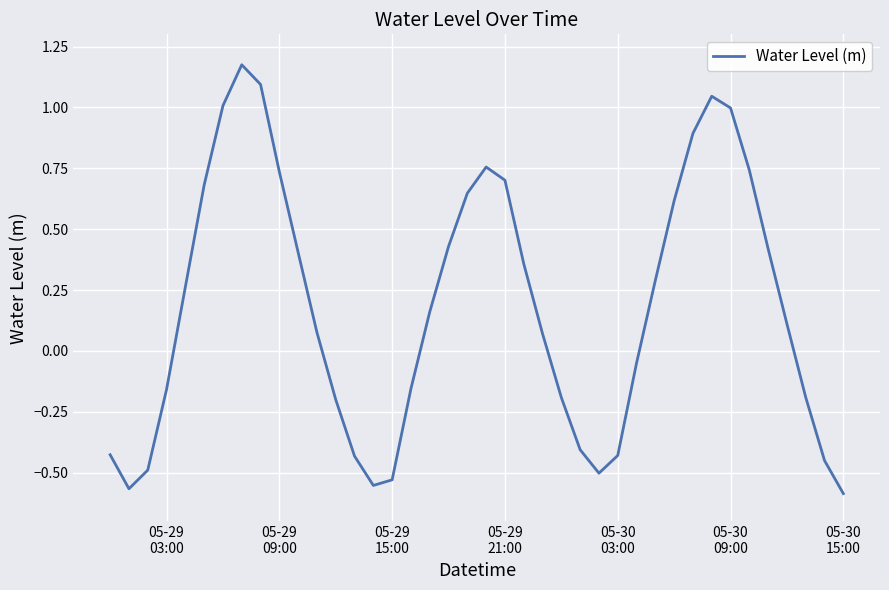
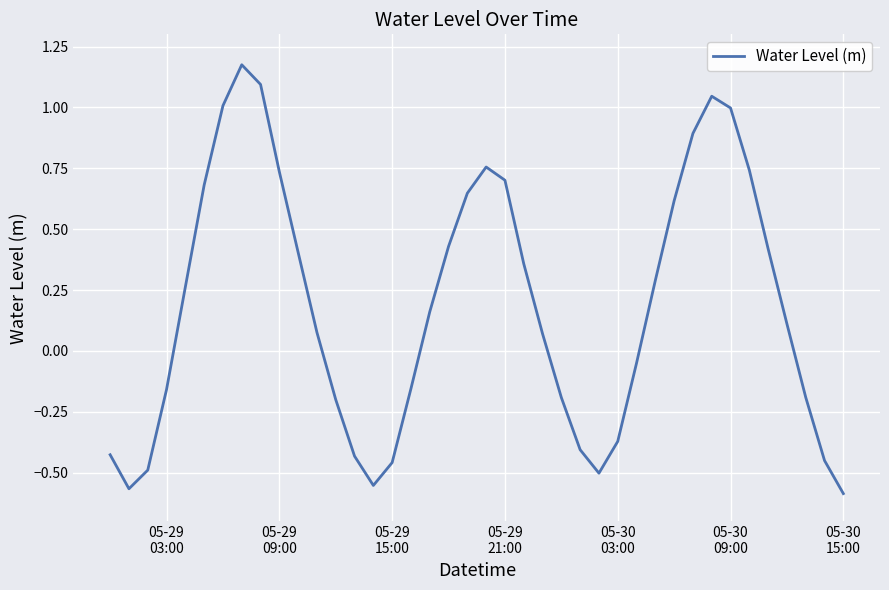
05-29 15:00: -0.53 -> -0.46
05-30 03:00: -0.43 -> -0.37
